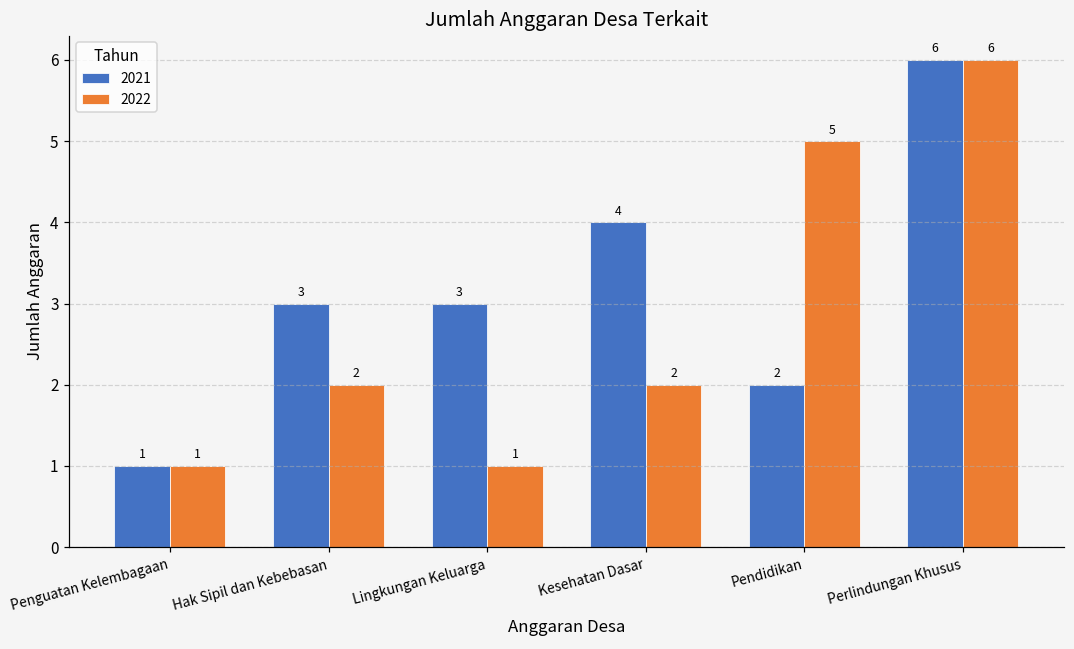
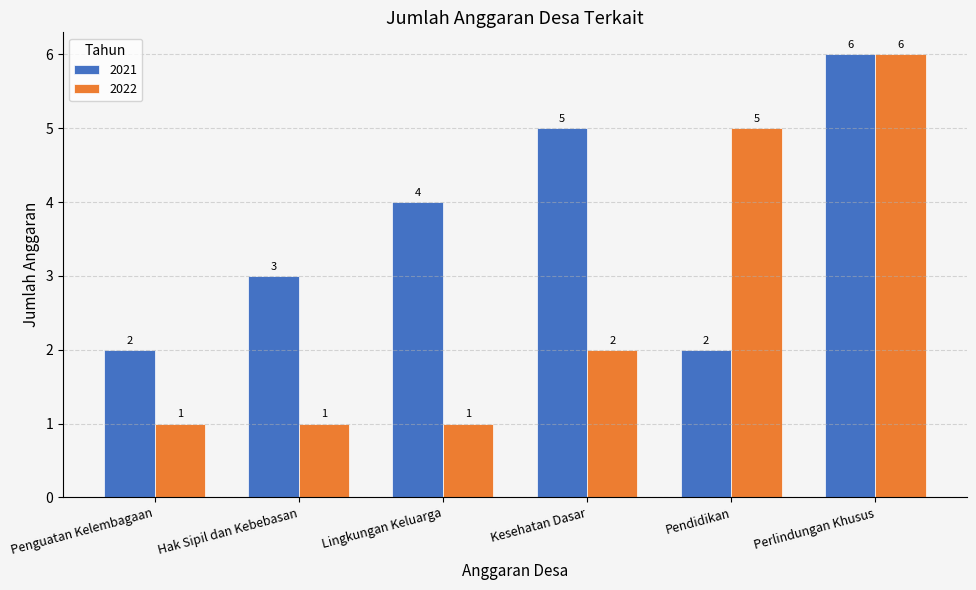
2021, Penguatan Kelembagaan: 1 -> 2
2022, Hak Sipil dan Kebebasan: 2 -> 1
2021, Lingkungan Keluarga: 3 -> 4
2021, Kesehatan Dasar: 4 -> 5
